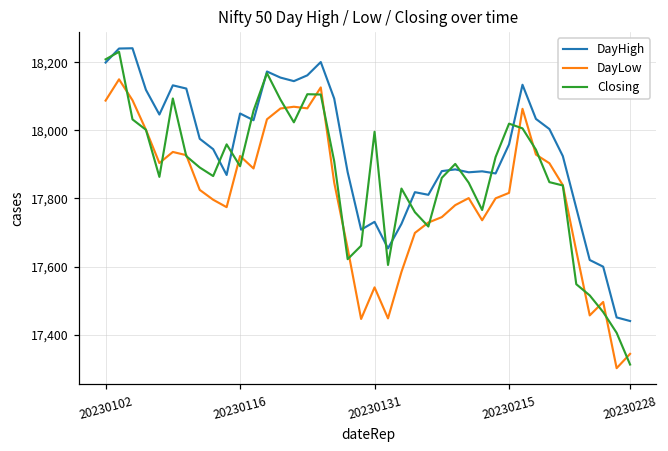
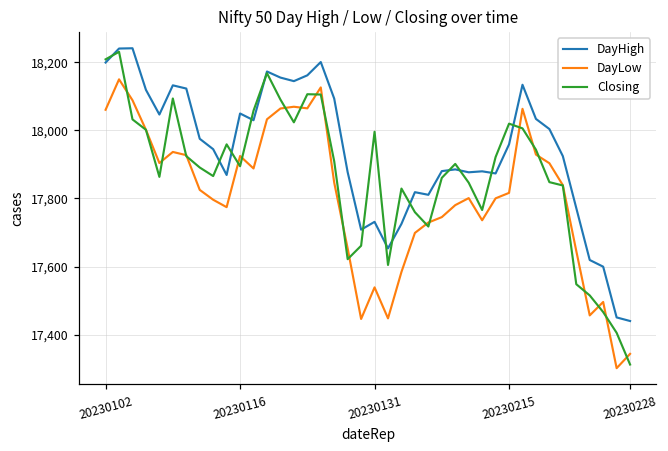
DayLow, 20230102: 18,090 -> 18,060
